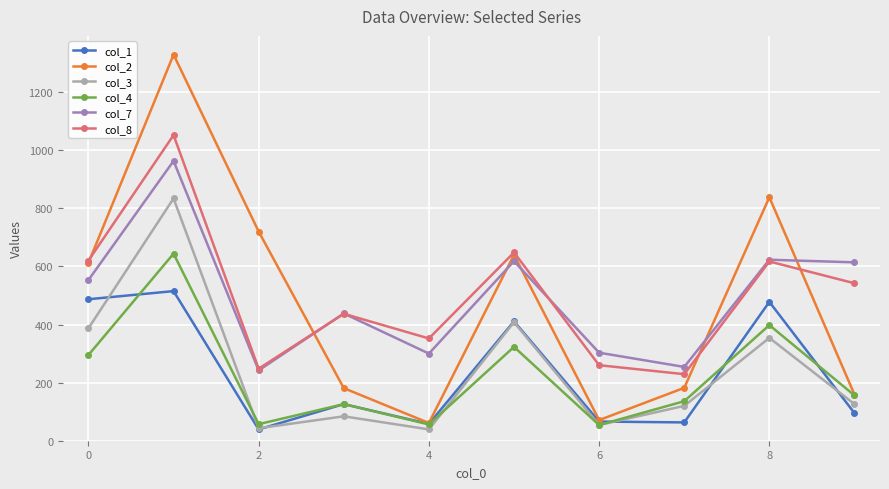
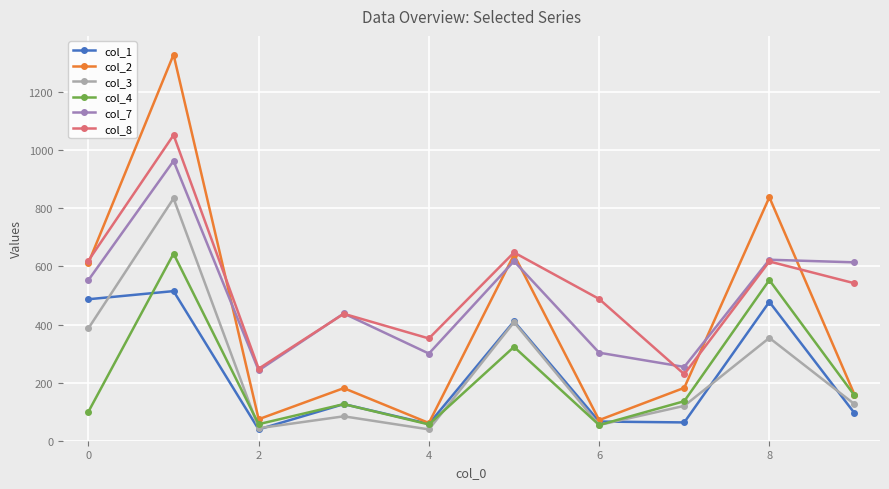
col_4, 0: 300 -> 100
col_2, 2: 720 -> 70
col_8, 6: 260 -> 490
col_4, 8: 400 -> 550
